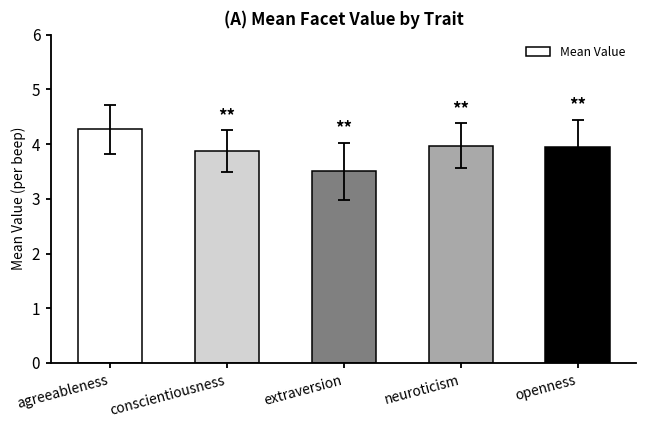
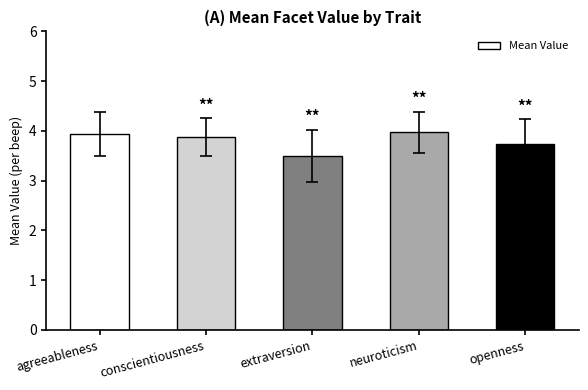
Mean Value, agreeableness: 4.3 -> 3.9
Mean Value, openness: 3.9 -> 3.7
